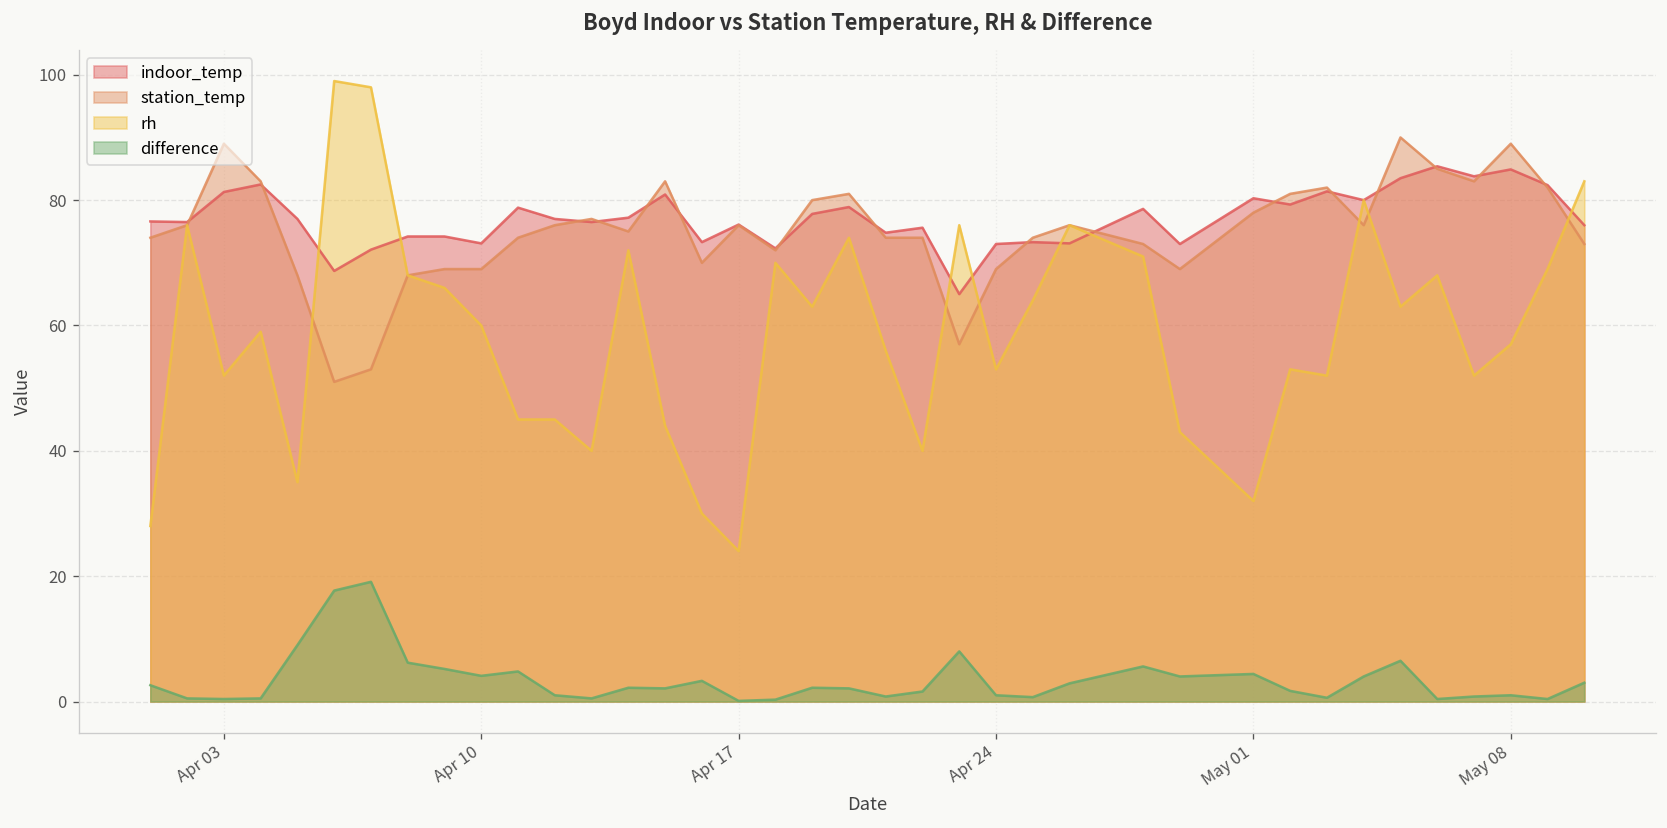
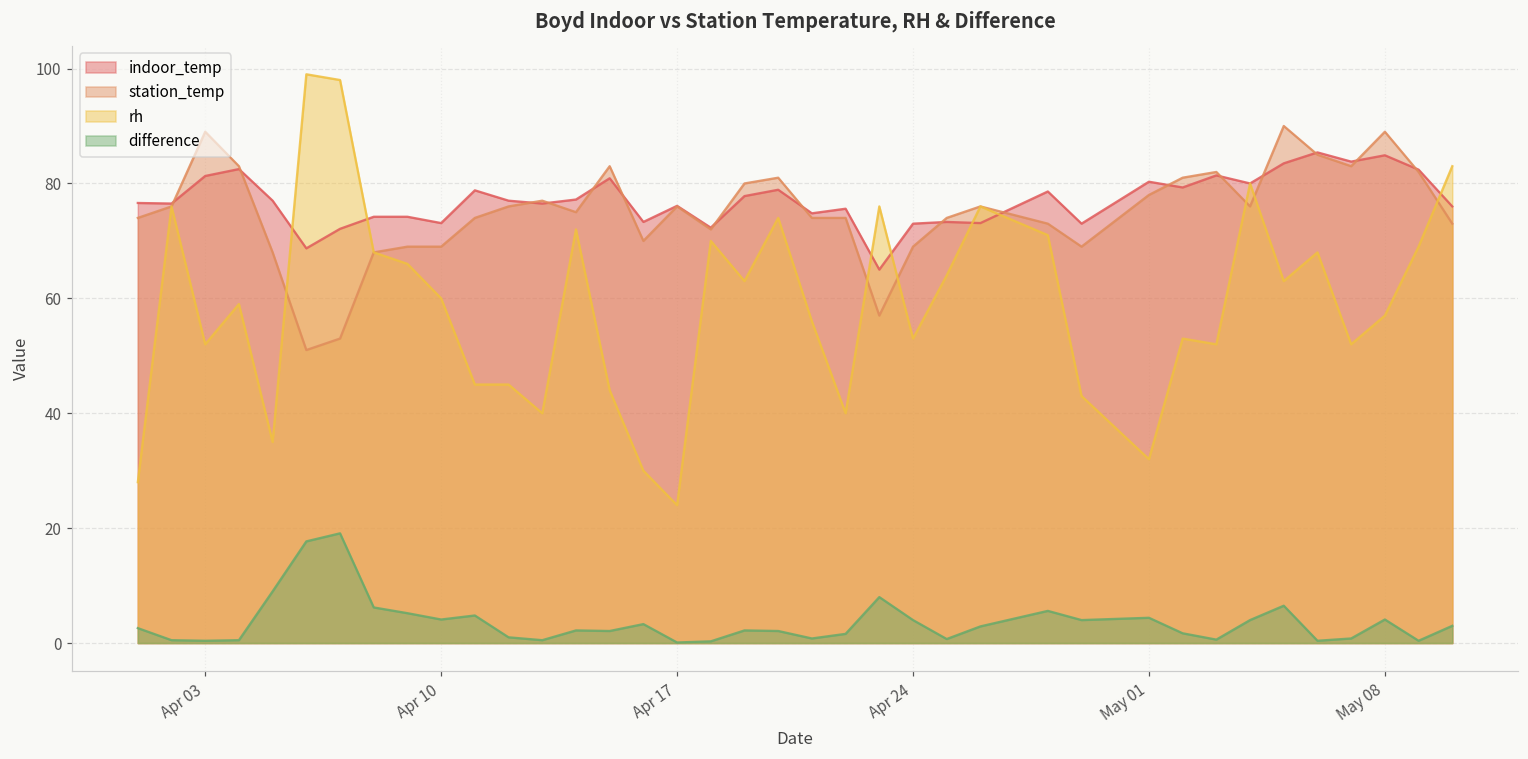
difference, Apr 24: 1 -> 4
difference, May 08: 1 -> 4
